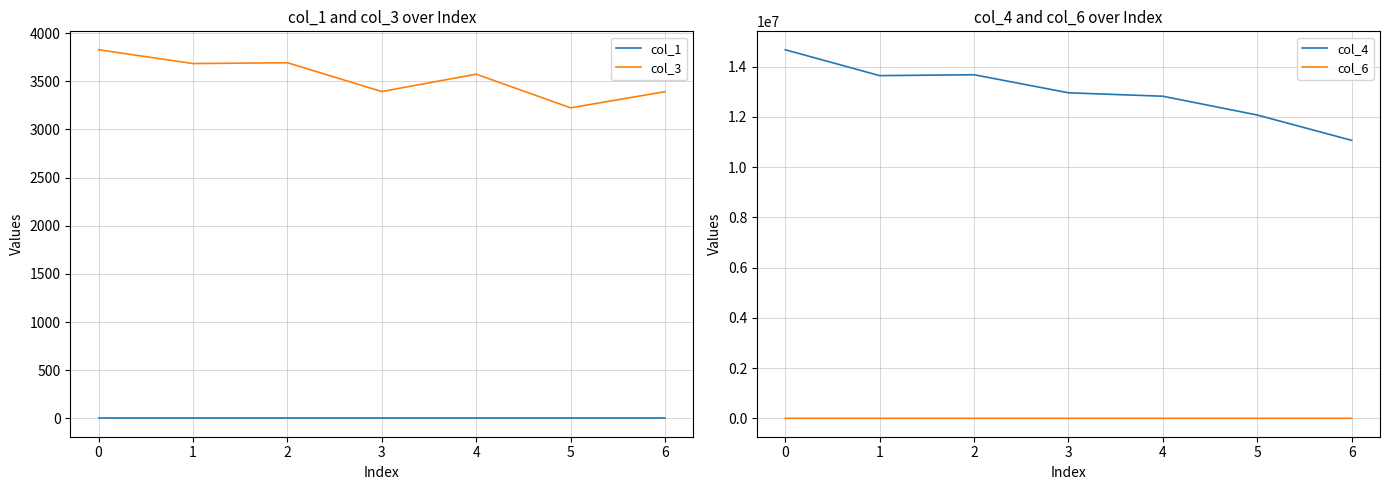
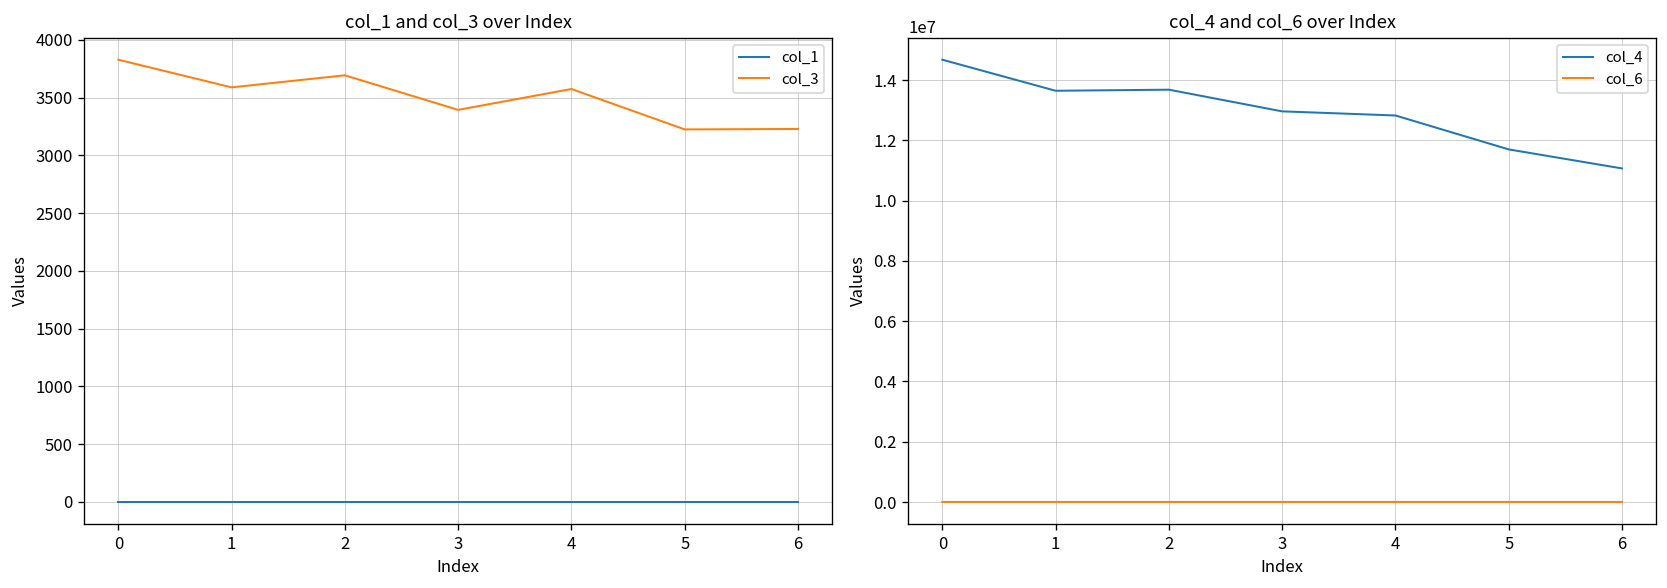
col_1 and col_3 over Index, col_3, 1: 3700 -> 3600
col_1 and col_3 over Index, col_3, 6: 3400 -> 3200
col_4 and col_6 over Index, col_4, 5: 12100000 -> 11700000
